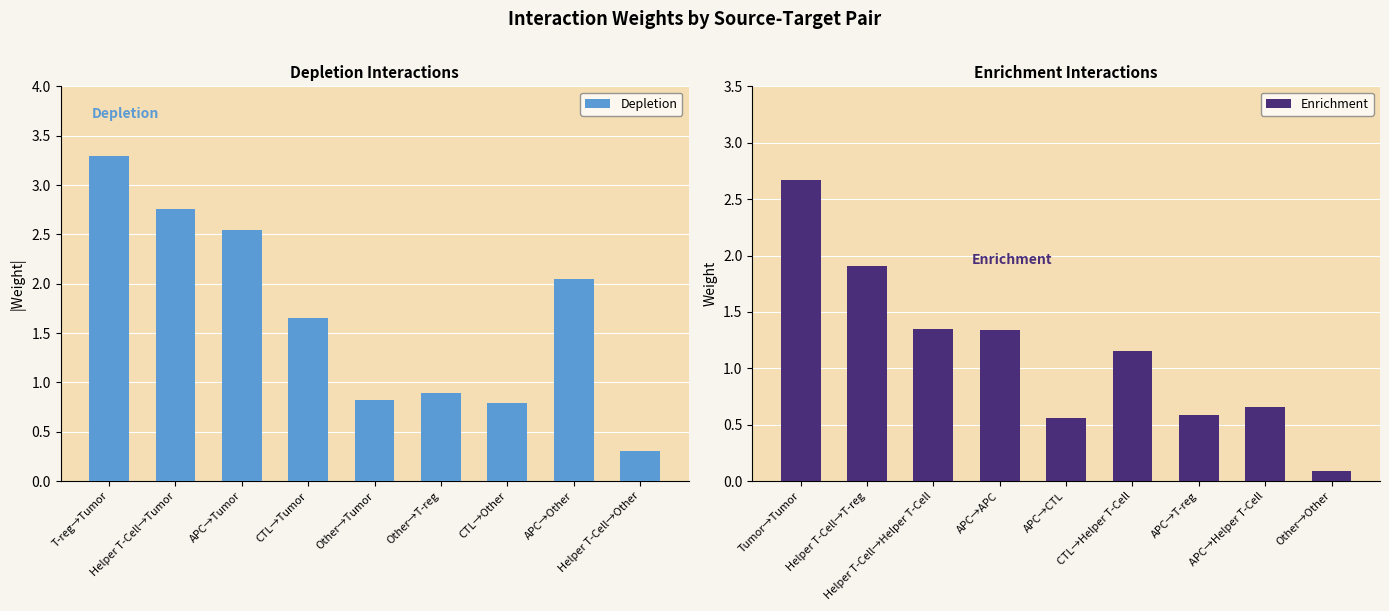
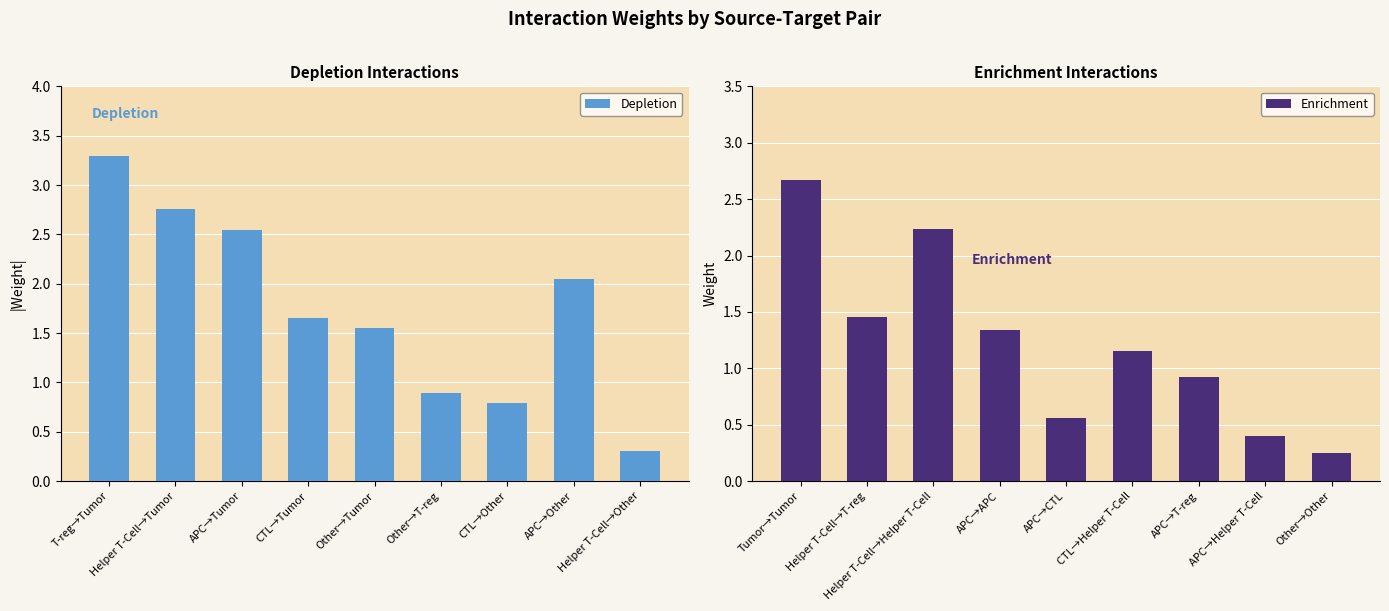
Depletion Interactions, Other→Tumor: 0.8 -> 1.5
Enrichment Interactions, Helper T-Cell→T-reg: 1.90 -> 1.46
Enrichment Interactions, Helper T-Cell→Helper T-Cell: 1.35 -> 2.23
Enrichment Interactions, APC→T-reg: 0.58 -> 0.92
Enrichment Interactions, APC→Helper T-Cell: 0.66 -> 0.40
Enrichment Interactions, Other→Other: 0.09 -> 0.25
